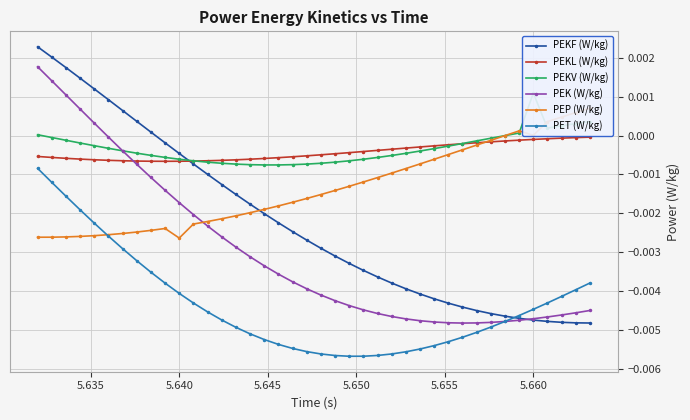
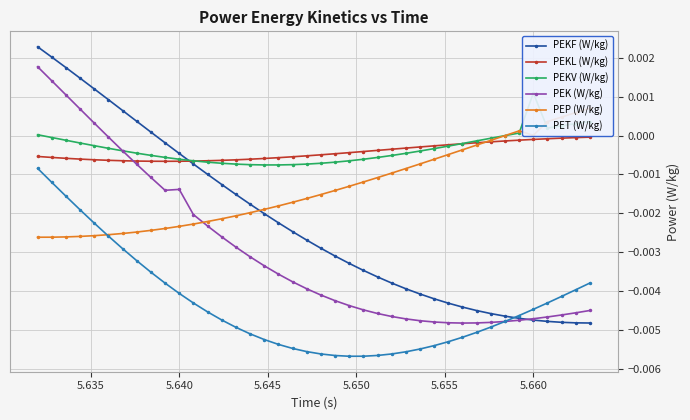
PEK (W/kg), 5.640: -0.0017 -> -0.0014
PEP (W/kg), 5.640: -0.0026 -> -0.0023
